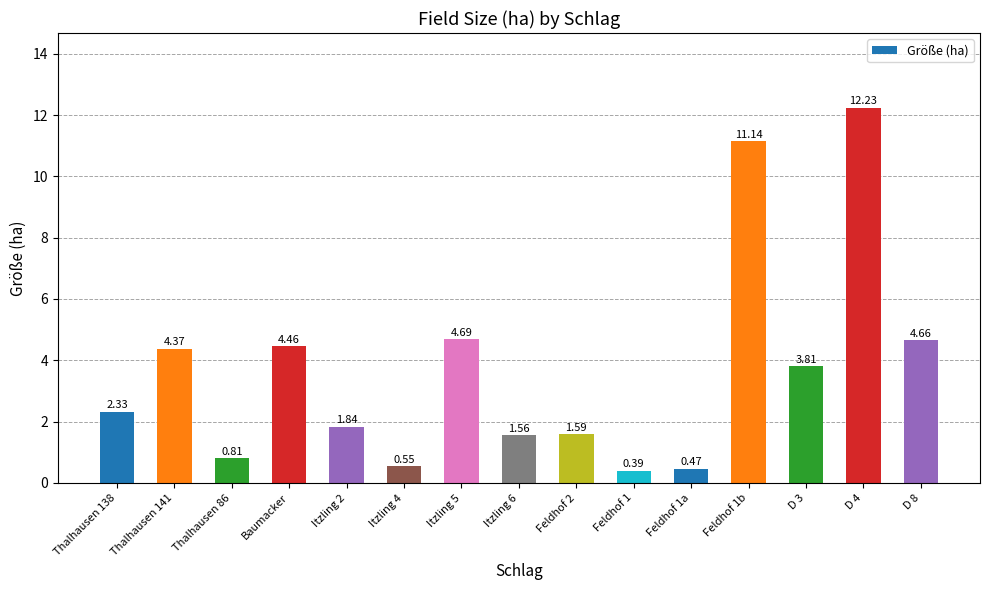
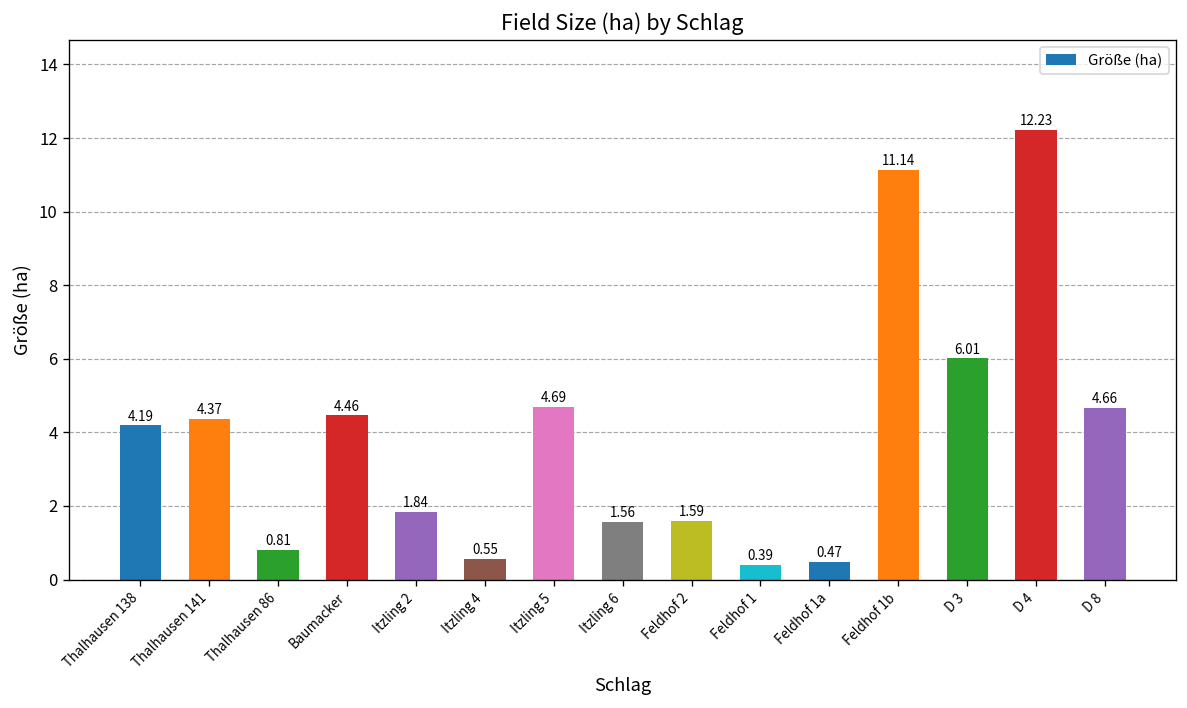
Thalhausen 138: 2.33 -> 4.19
D 3: 3.81 -> 6.01
